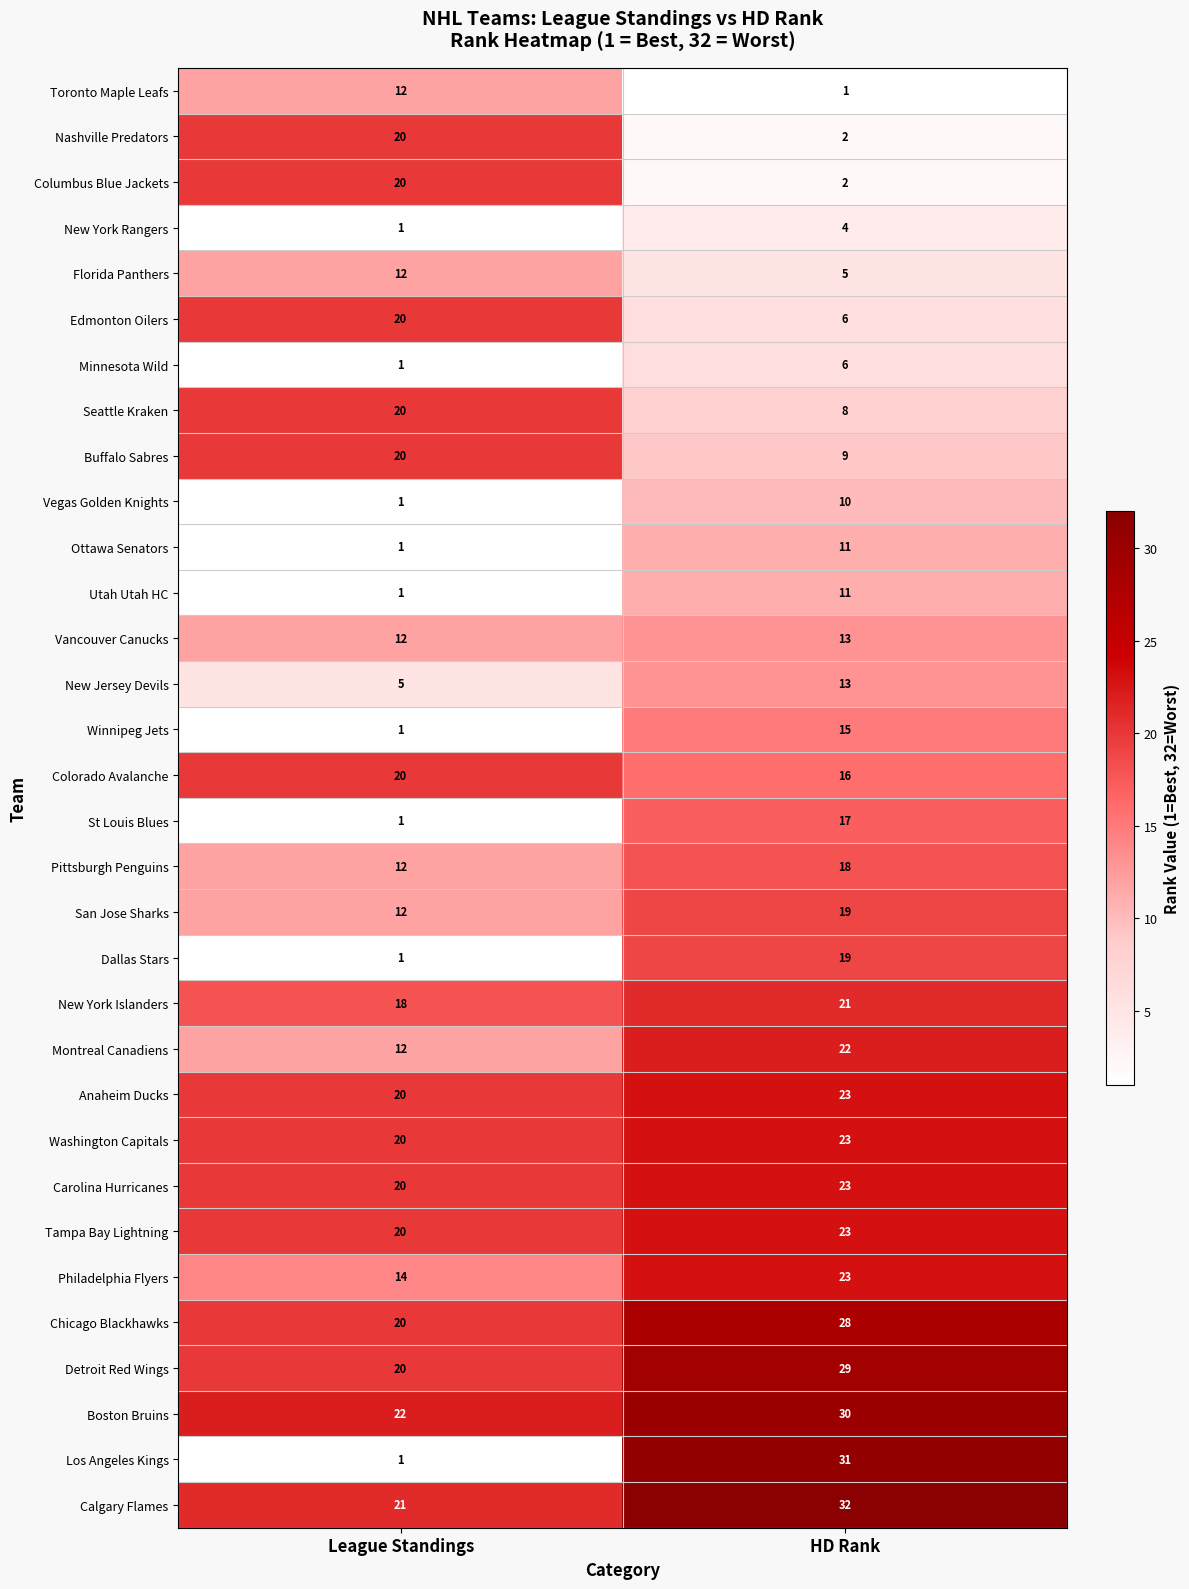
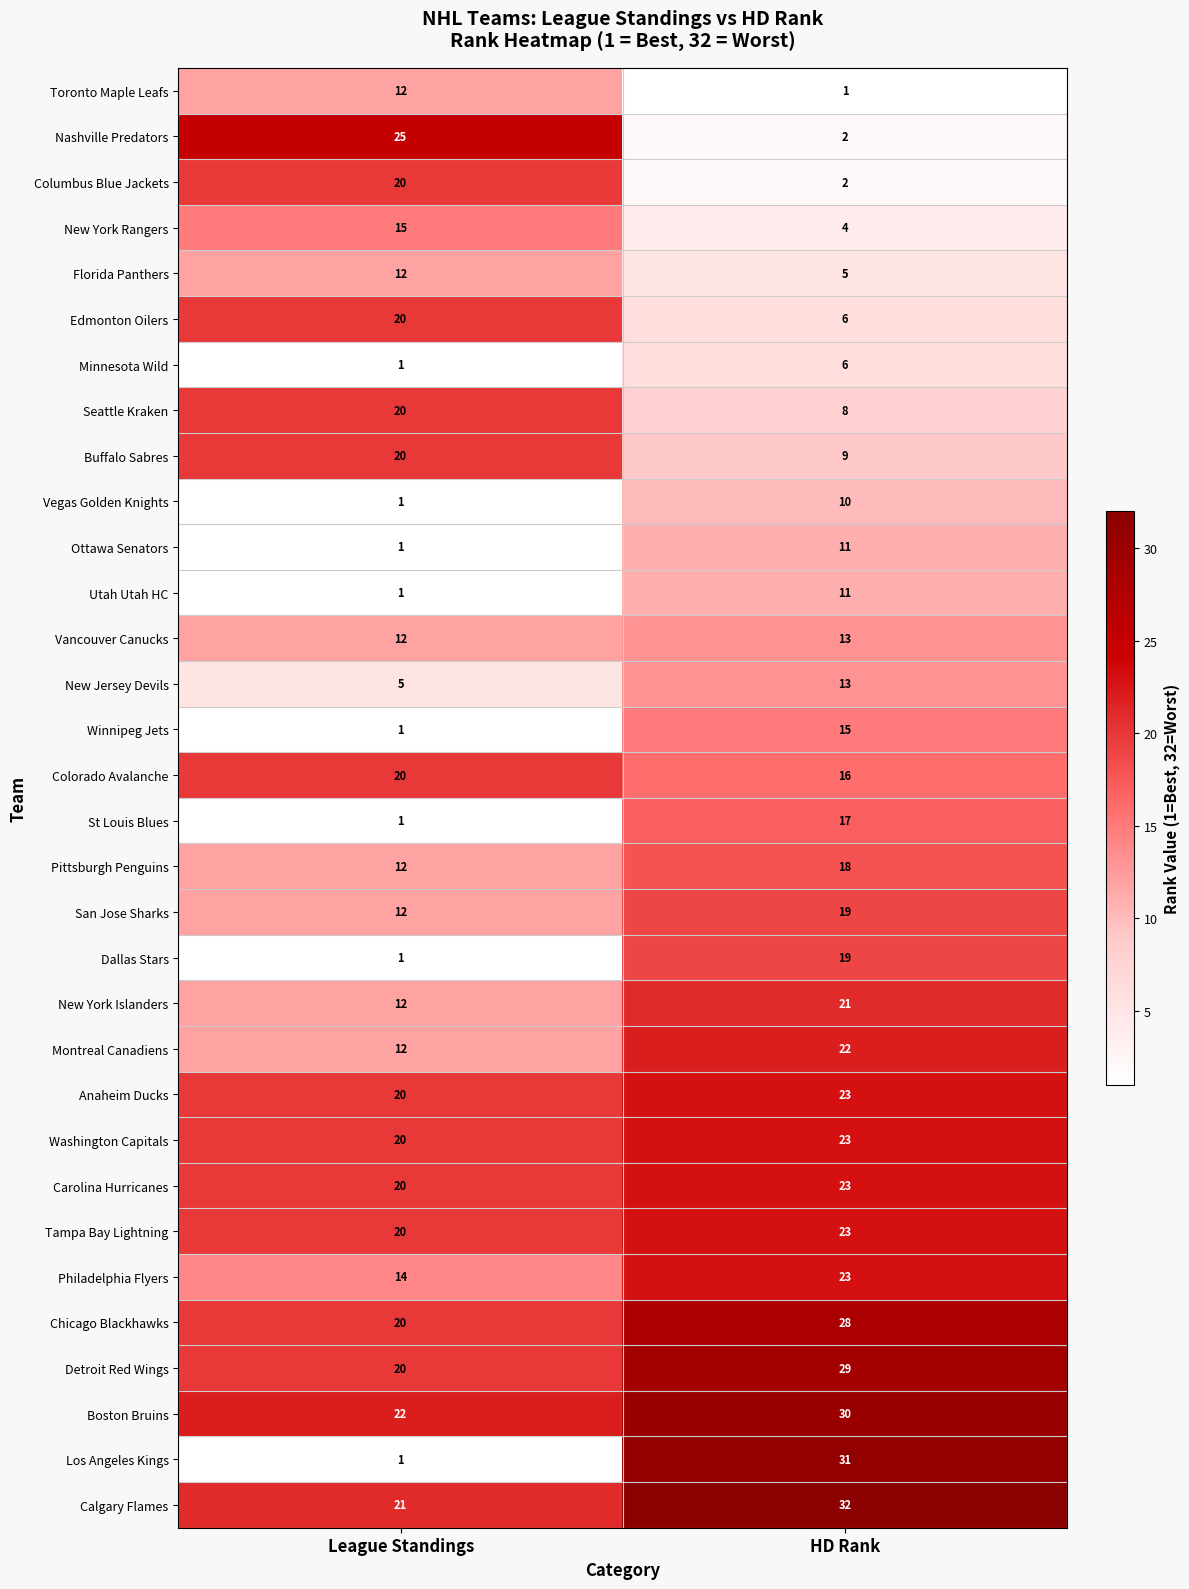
Nashville Predators, League Standings: 20 -> 25
New York Rangers, League Standings: 1 -> 15
New York Islanders, League Standings: 18 -> 12
